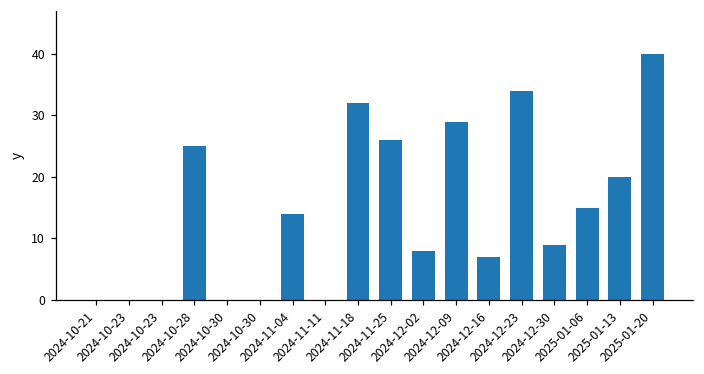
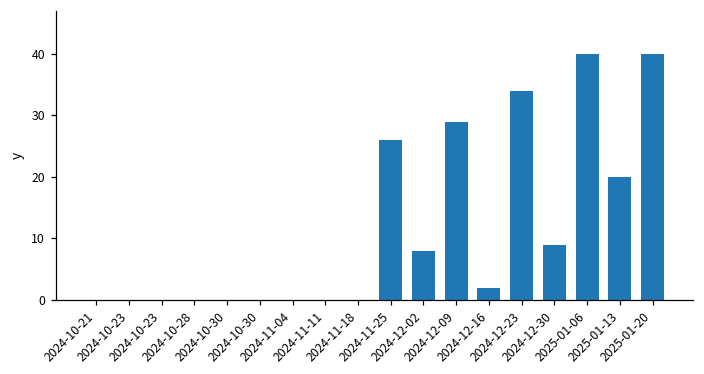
2024-10-28: 25 -> 0
2024-11-04: 14 -> 0
2024-11-18: 32 -> 0
2024-12-16: 7 -> 2
2025-01-06: 15 -> 40
